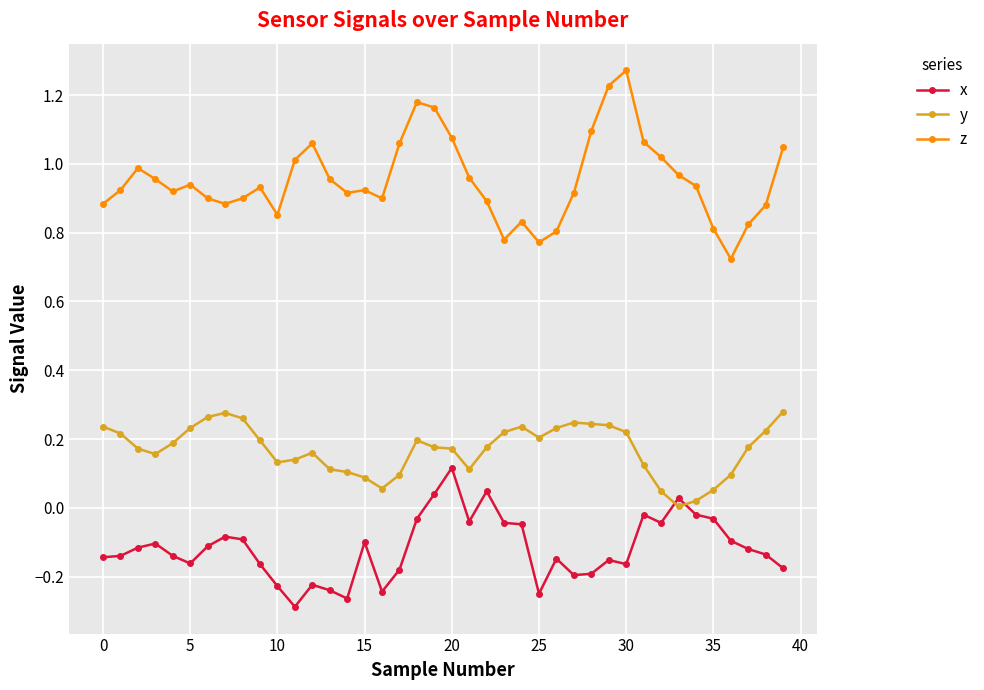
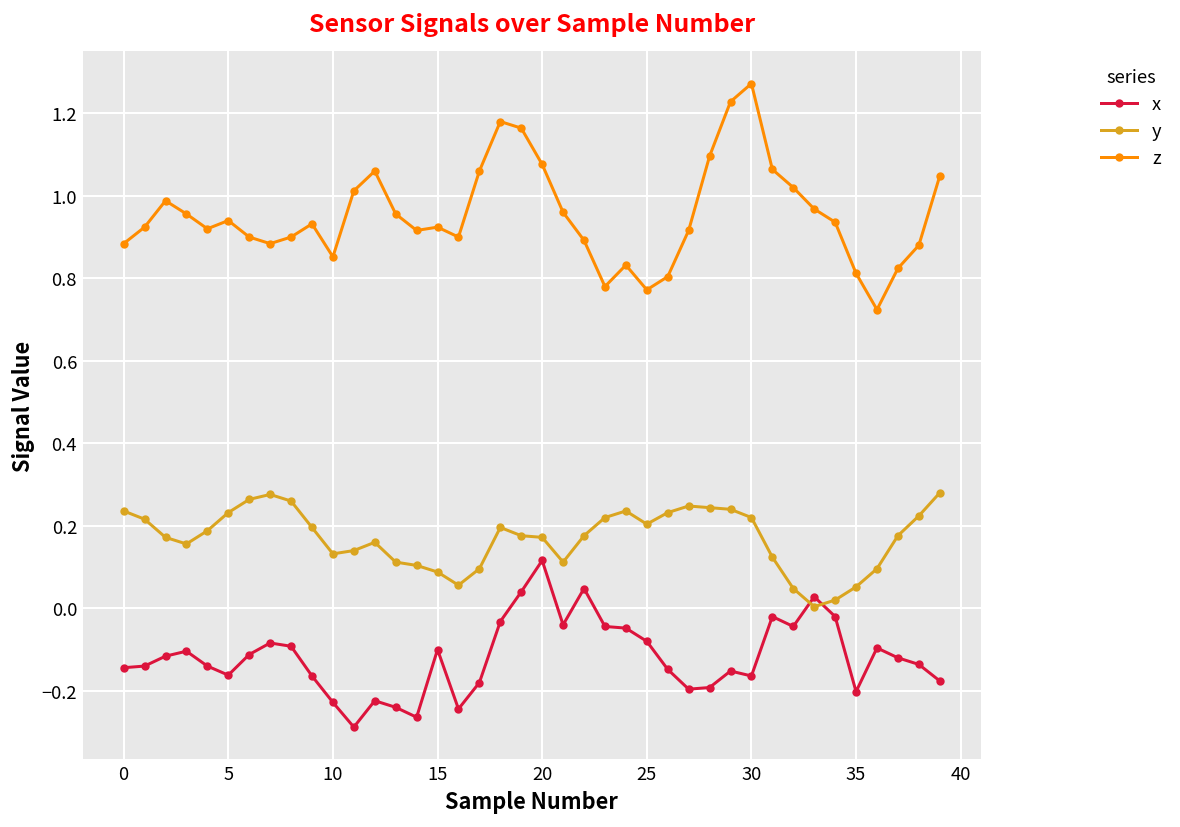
x, 25: -0.25 -> -0.08
x, 35: -0.03 -> -0.20
